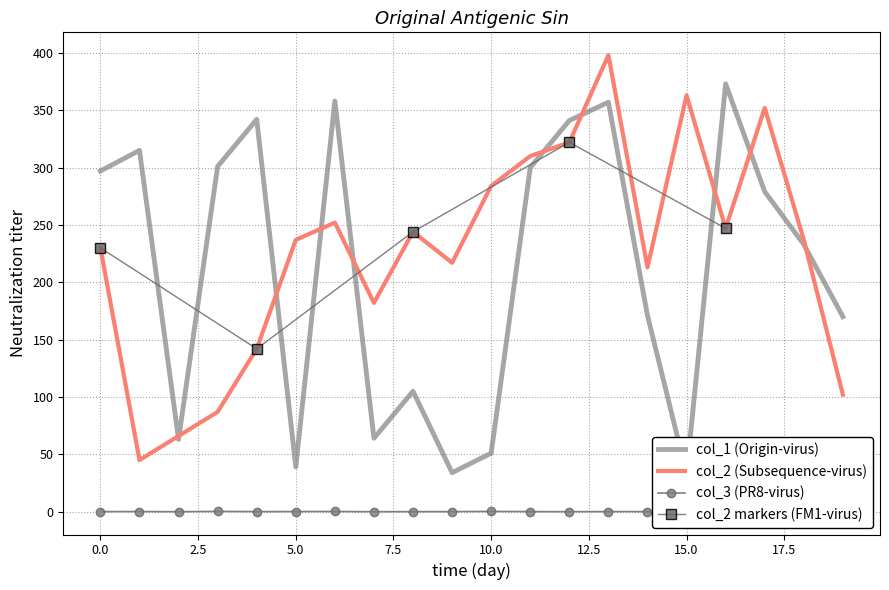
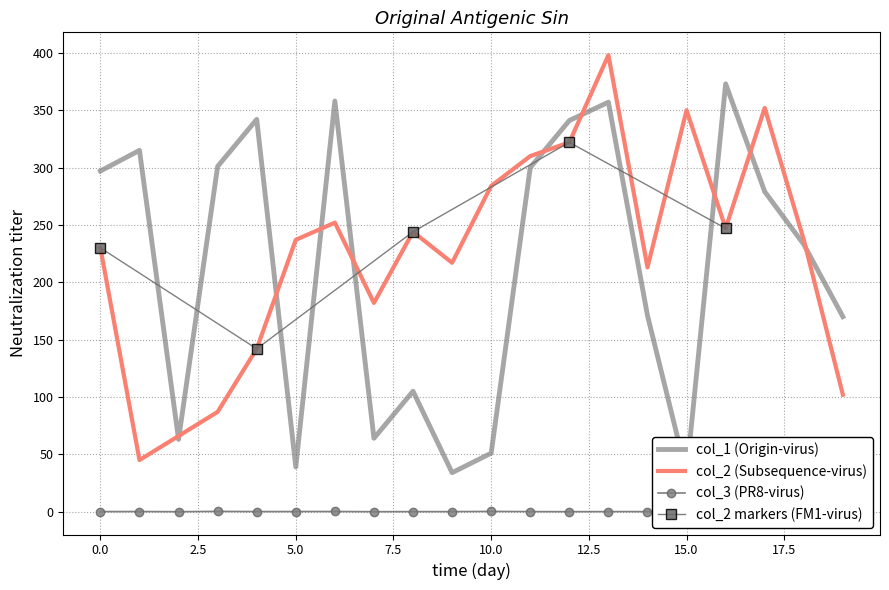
col_2 (Subsequence-virus), 15.0: 363 -> 350
